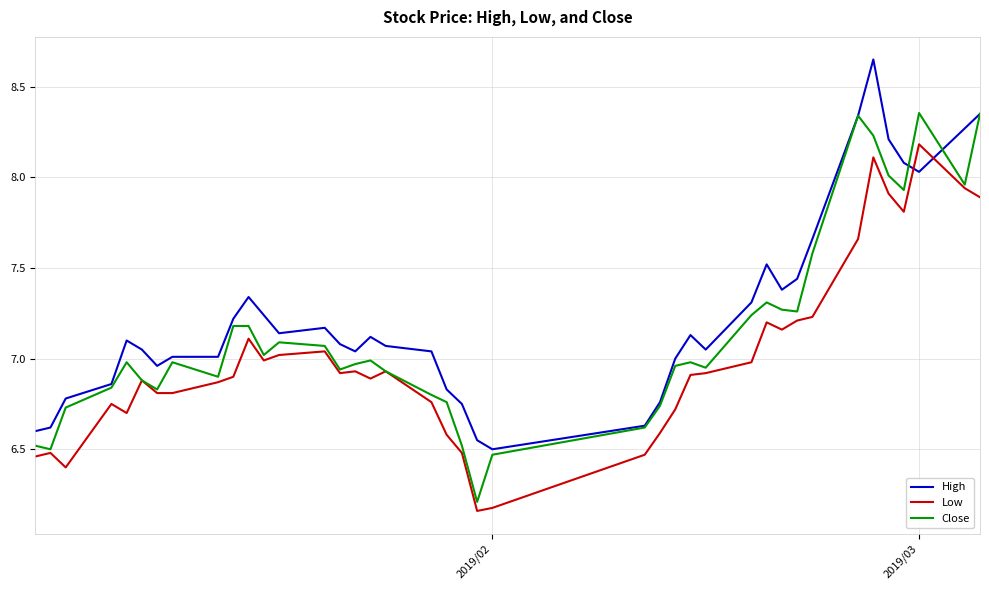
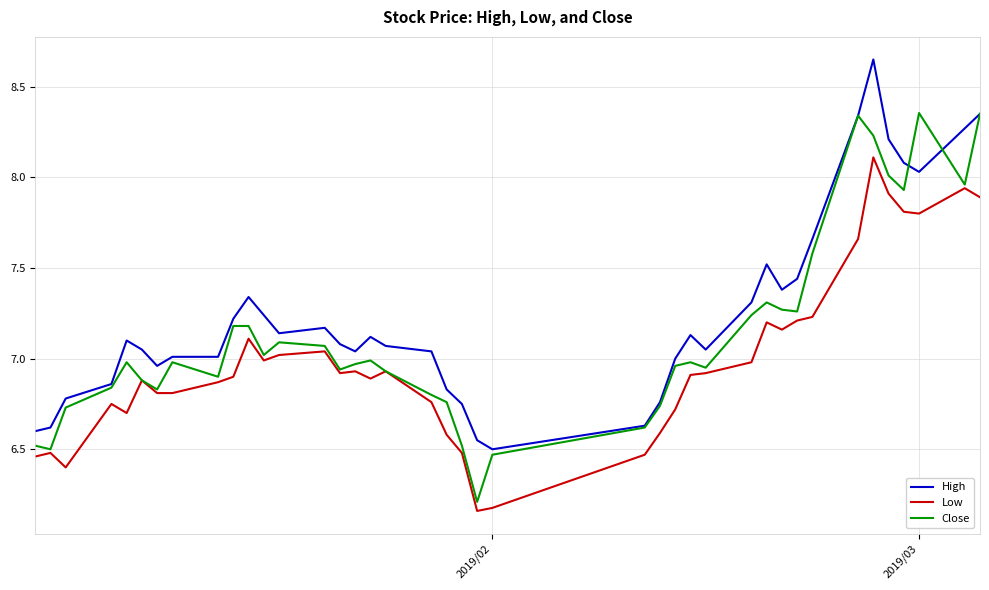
Low, 2019/03: 8.18 -> 7.80
